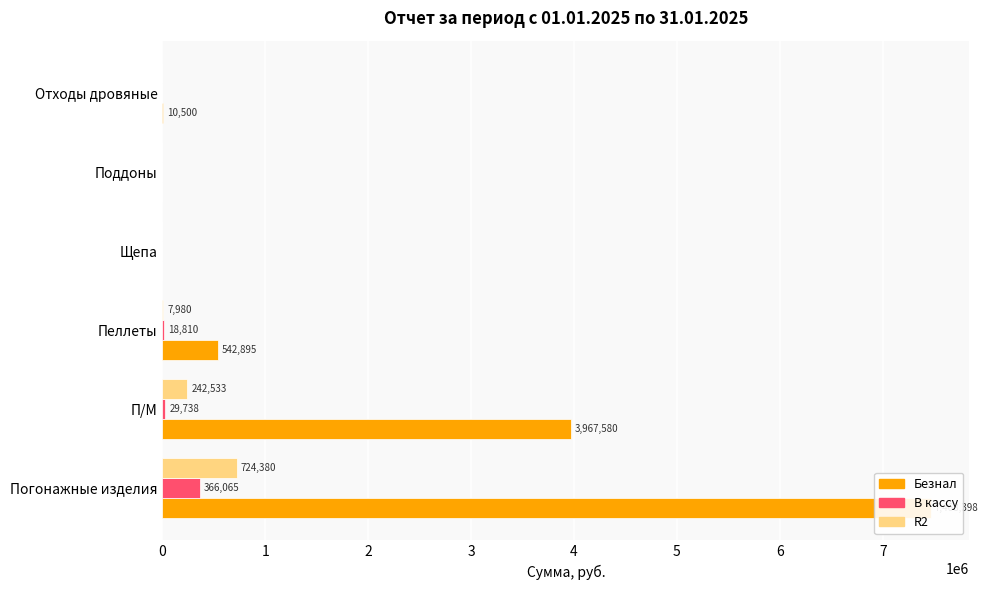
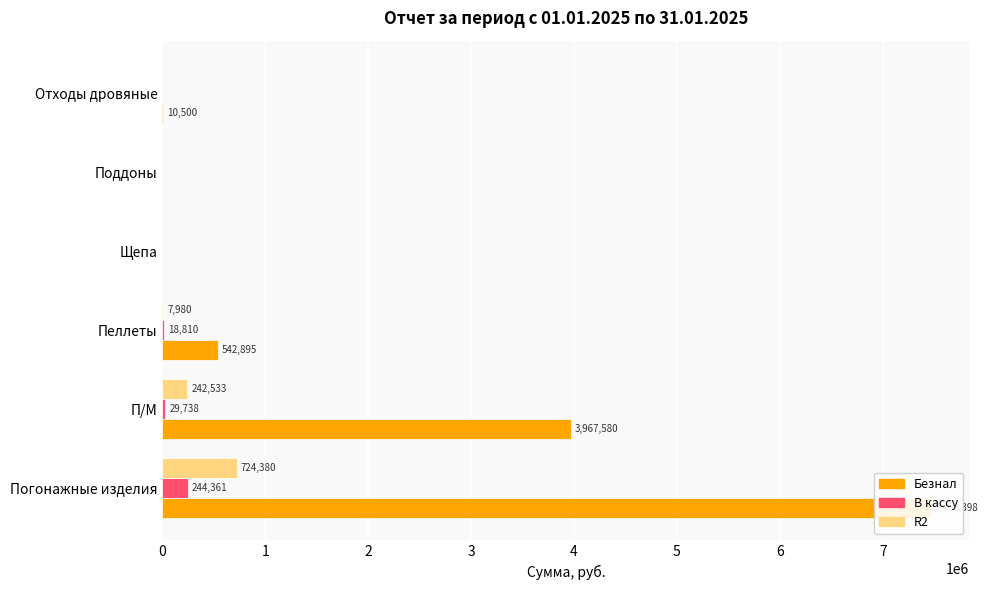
В кассу, Погонажные изделия: 366,065 -> 244,361
